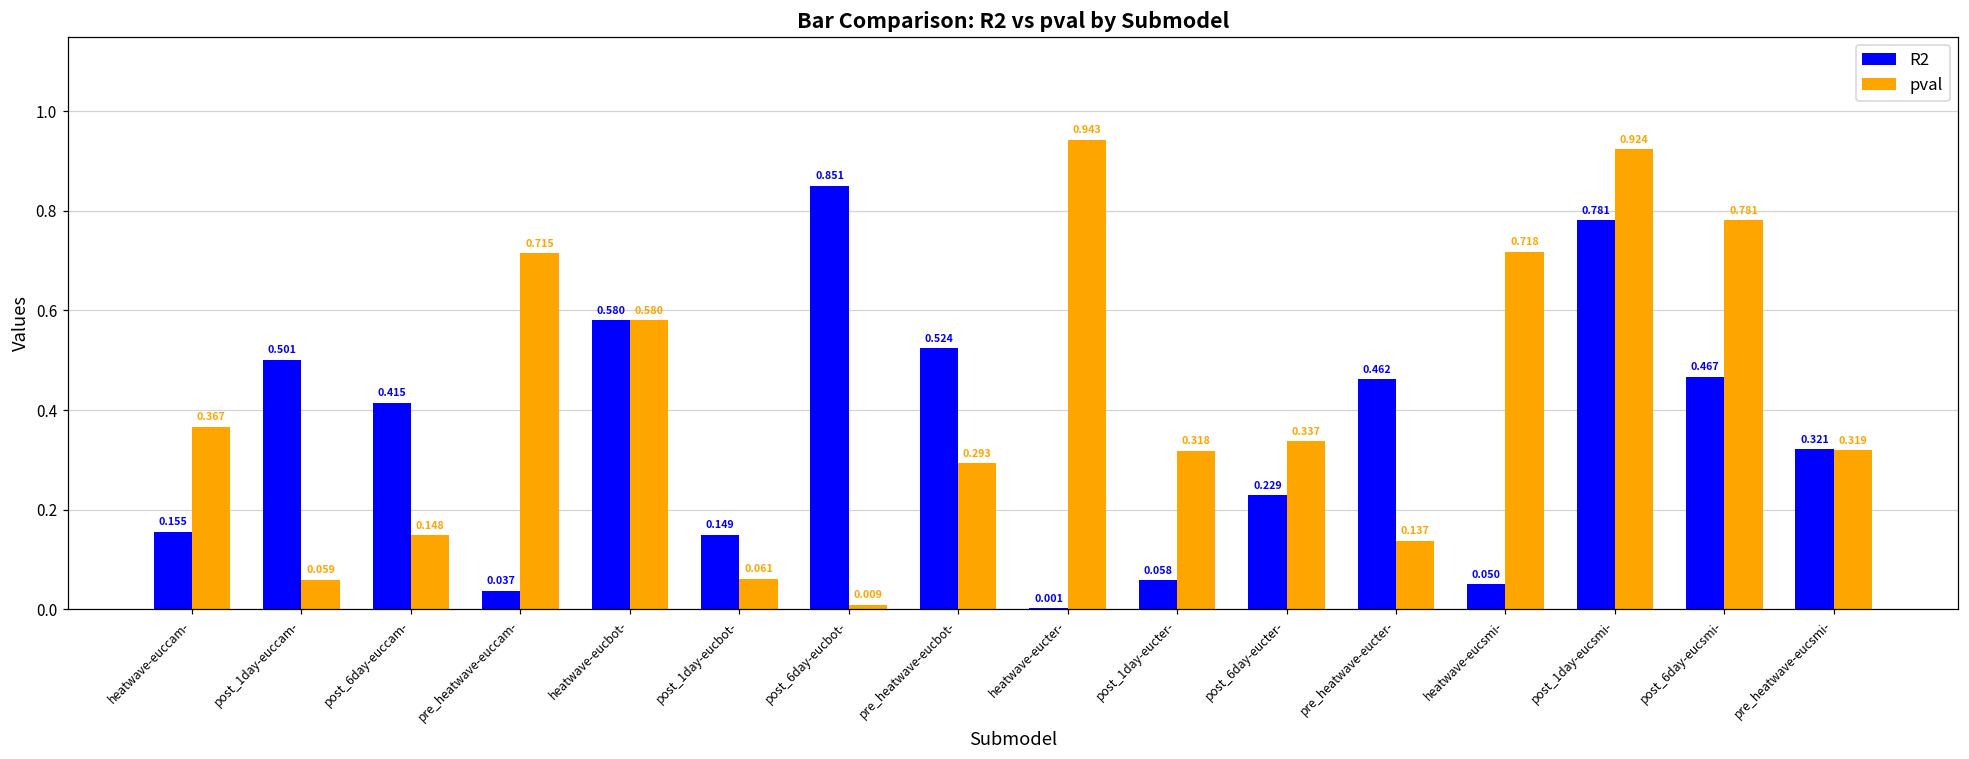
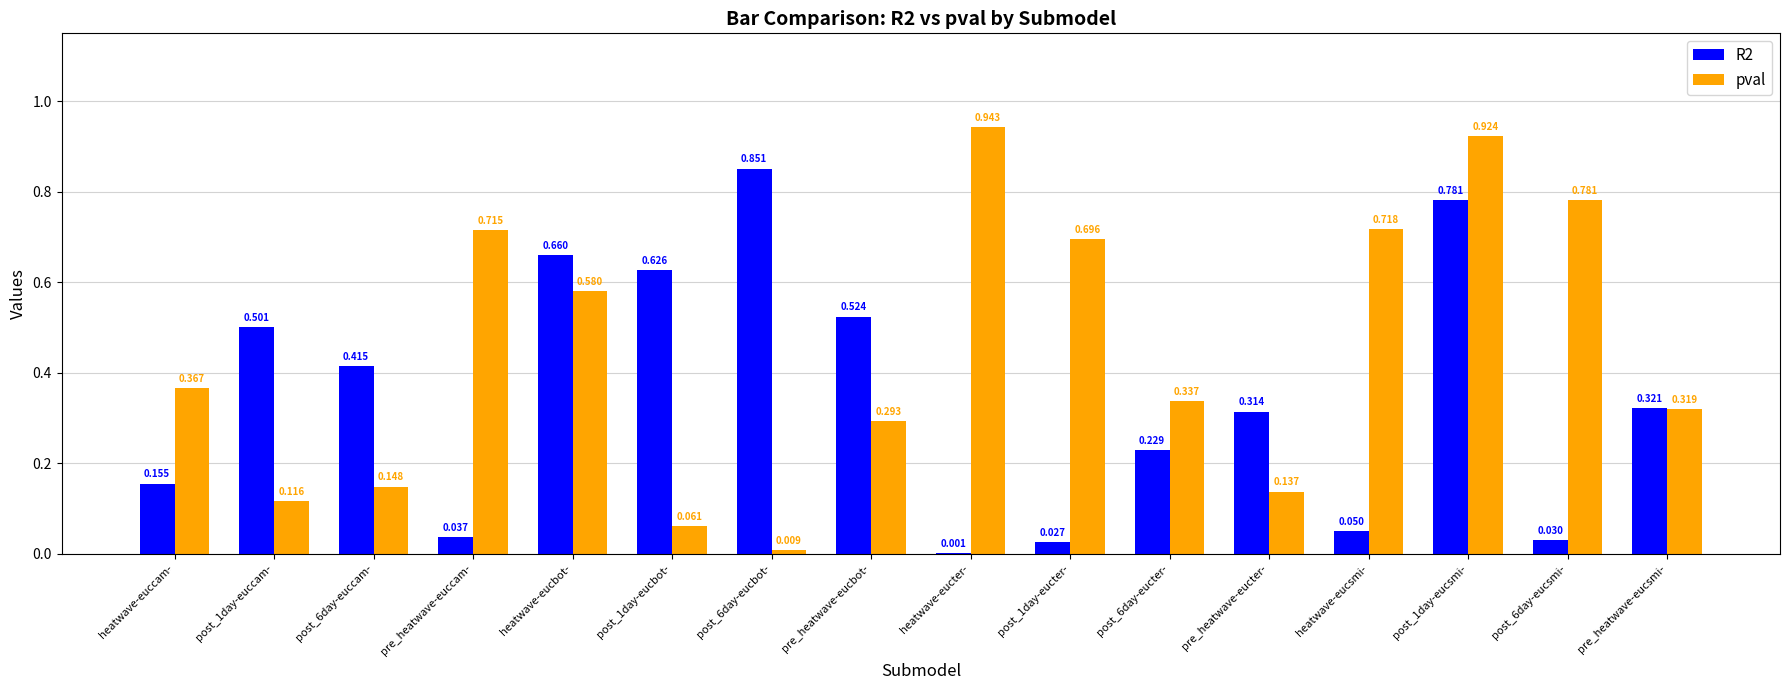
pval, post_1day-euccam-: 0.059 -> 0.116
R2, heatwave-eucbot-: 0.580 -> 0.660
R2, post_1day-eucbot-: 0.149 -> 0.626
R2, post_1day-eucter-: 0.058 -> 0.027
pval, post_1day-eucter-: 0.318 -> 0.696
R2, pre_heatwave-eucter-: 0.462 -> 0.314
R2, post_6day-eucsmi-: 0.467 -> 0.030
